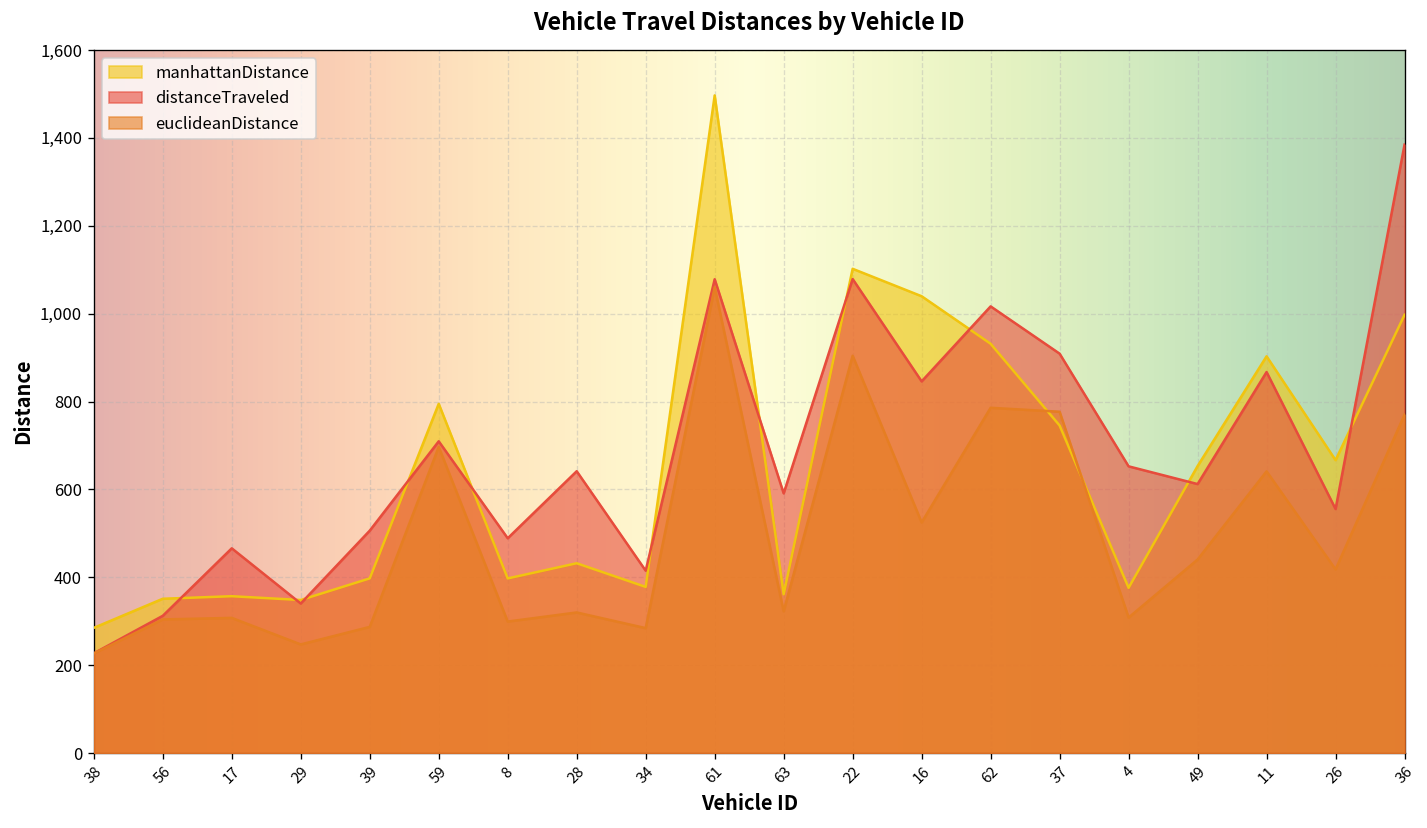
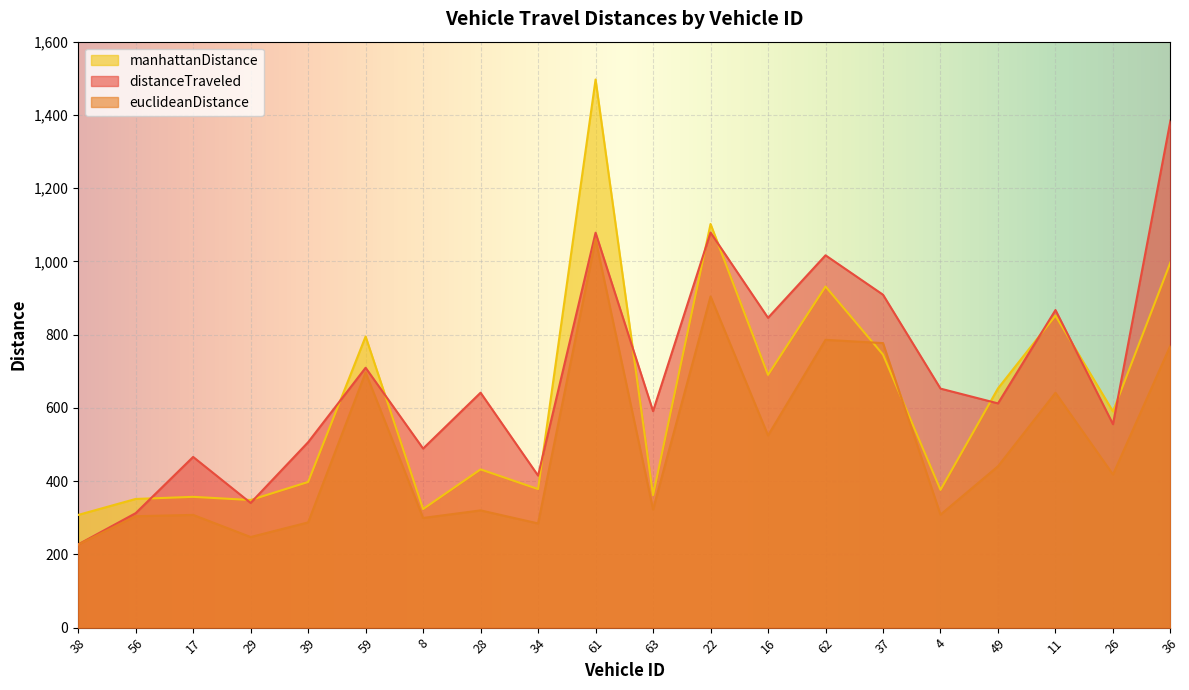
manhattanDistance, 38: 290 -> 310
manhattanDistance, 8: 400 -> 320
manhattanDistance, 16: 1,040 -> 690
manhattanDistance, 11: 900 -> 850
manhattanDistance, 26: 670 -> 590
